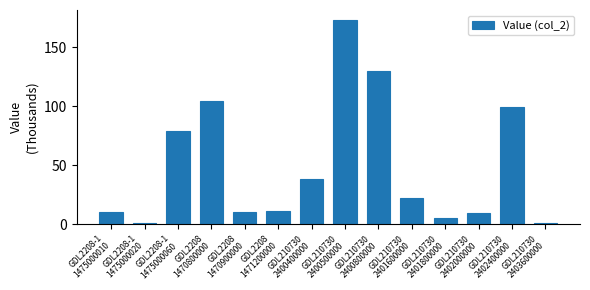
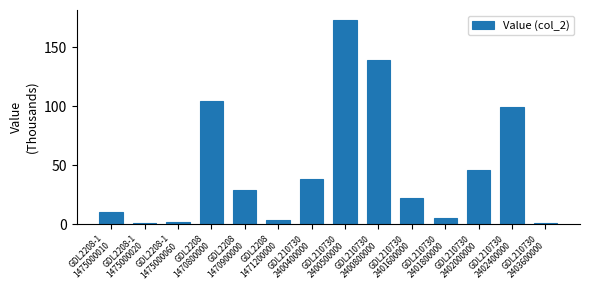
GDL2208-1 1475000060: 79 -> 2
GDL2208 1470900000: 10 -> 29
GDL2208 1471200000: 11 -> 4
GDL210730 2400800000: 130 -> 139
GDL210730 2402000000: 9 -> 46
